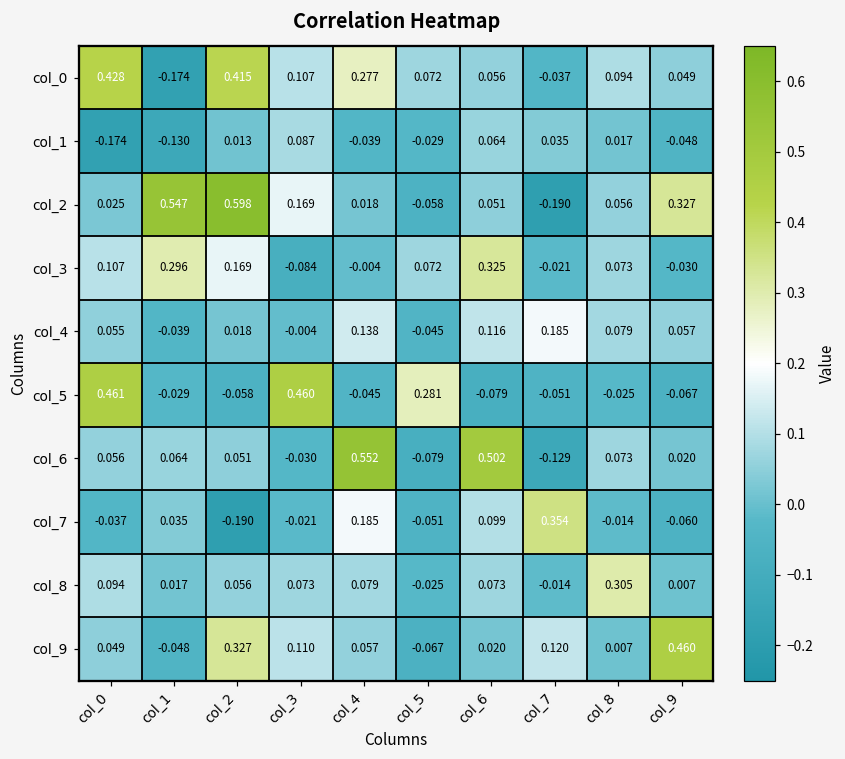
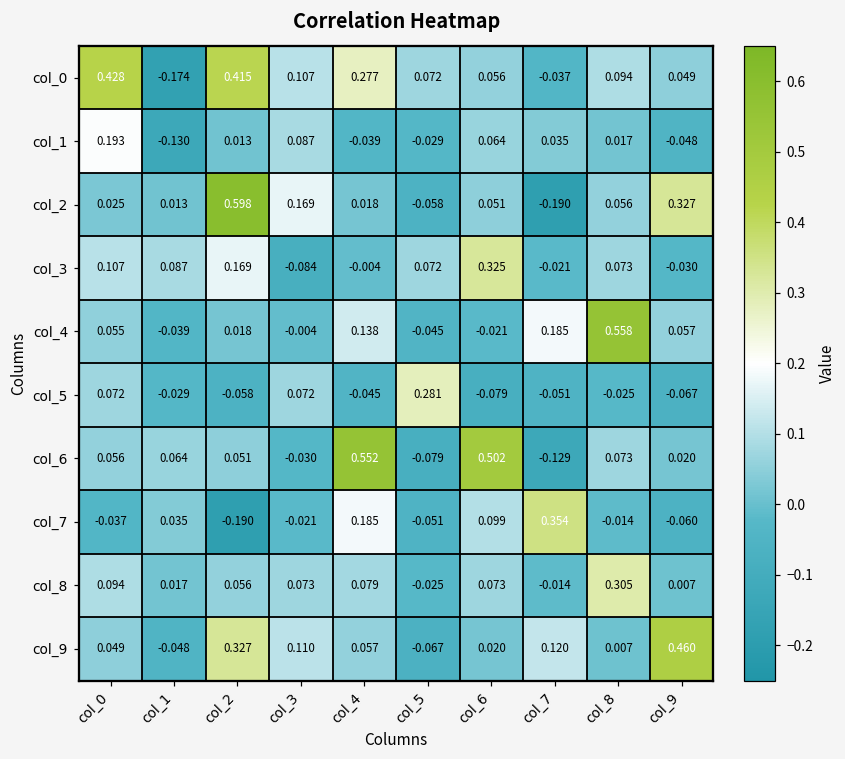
col_1, col_0: -0.174 -> 0.193
col_2, col_1: 0.547 -> 0.013
col_3, col_1: 0.296 -> 0.087
col_4, col_6: 0.116 -> -0.021
col_4, col_8: 0.079 -> 0.558
col_5, col_0: 0.461 -> 0.072
col_5, col_3: 0.460 -> 0.072
